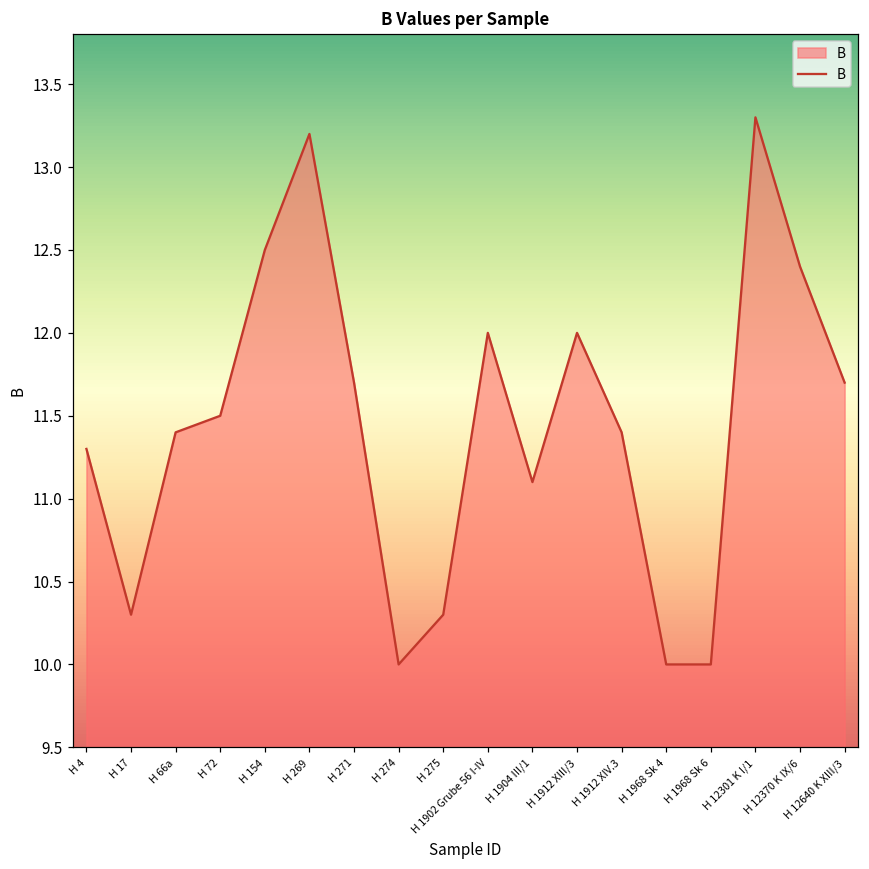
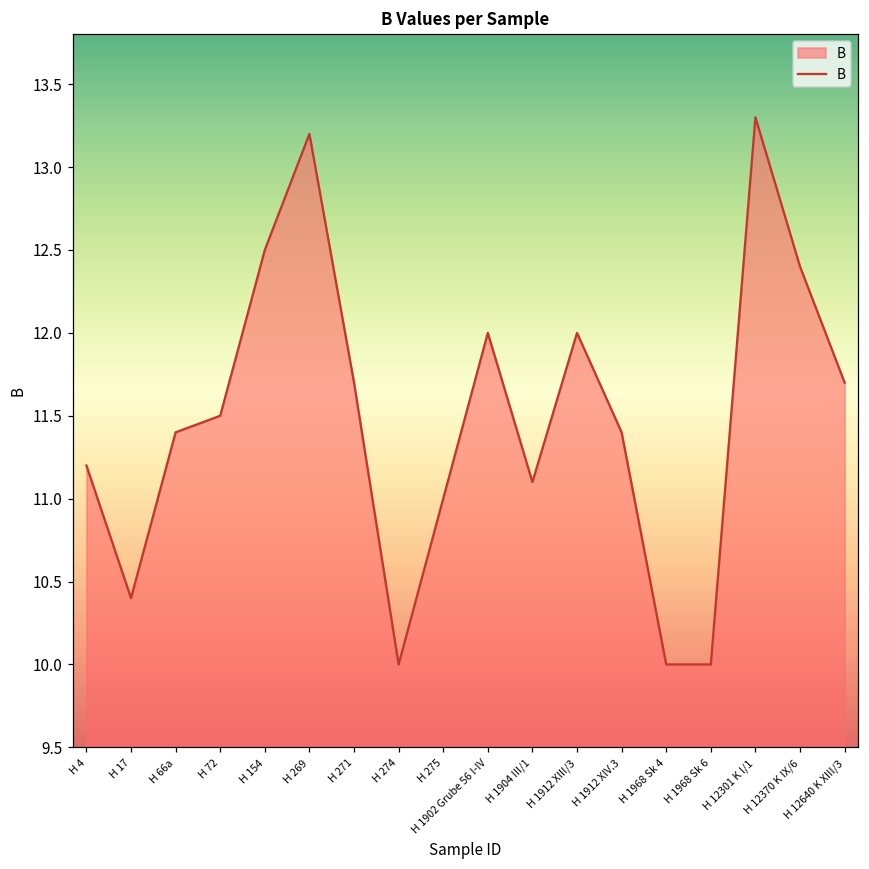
H 4: 11.3 -> 11.2
H 17: 10.3 -> 10.4
H 275: 10.3 -> 11.0
